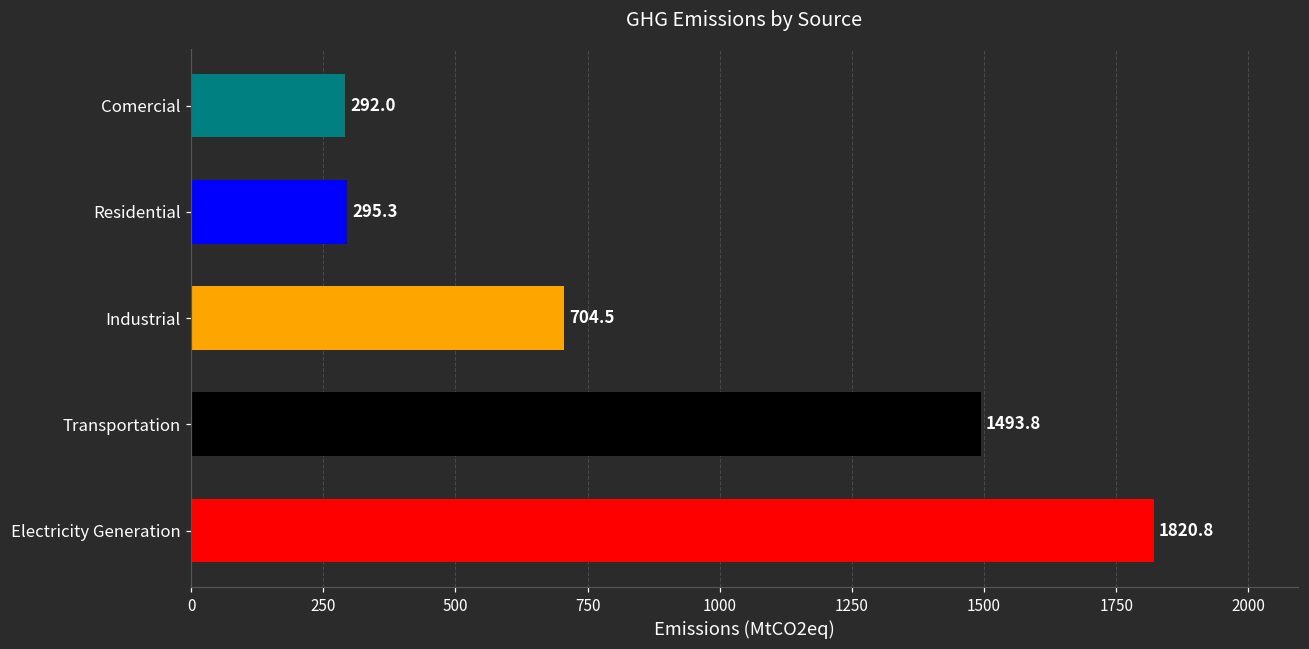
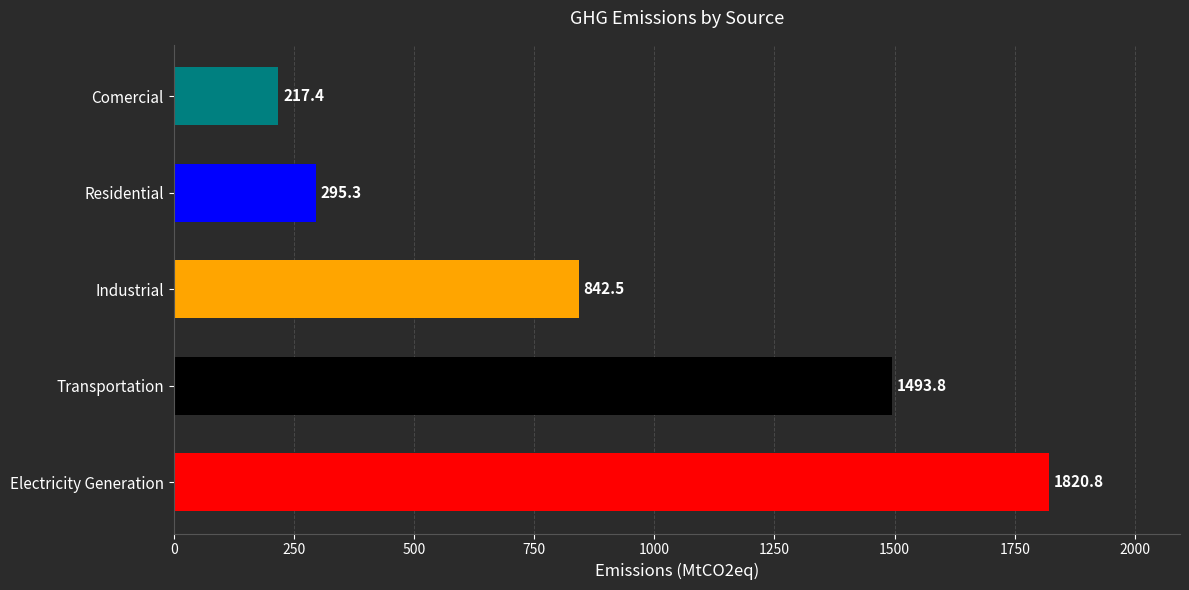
Comercial: 292.0 -> 217.4
Industrial: 704.5 -> 842.5
